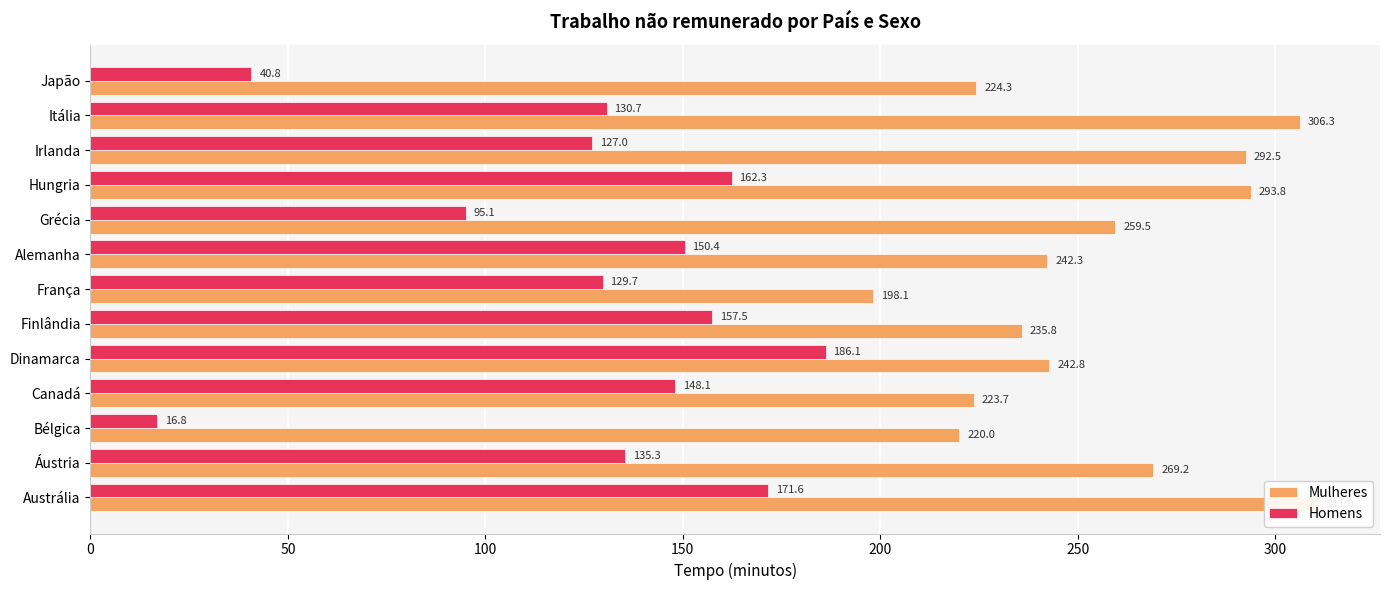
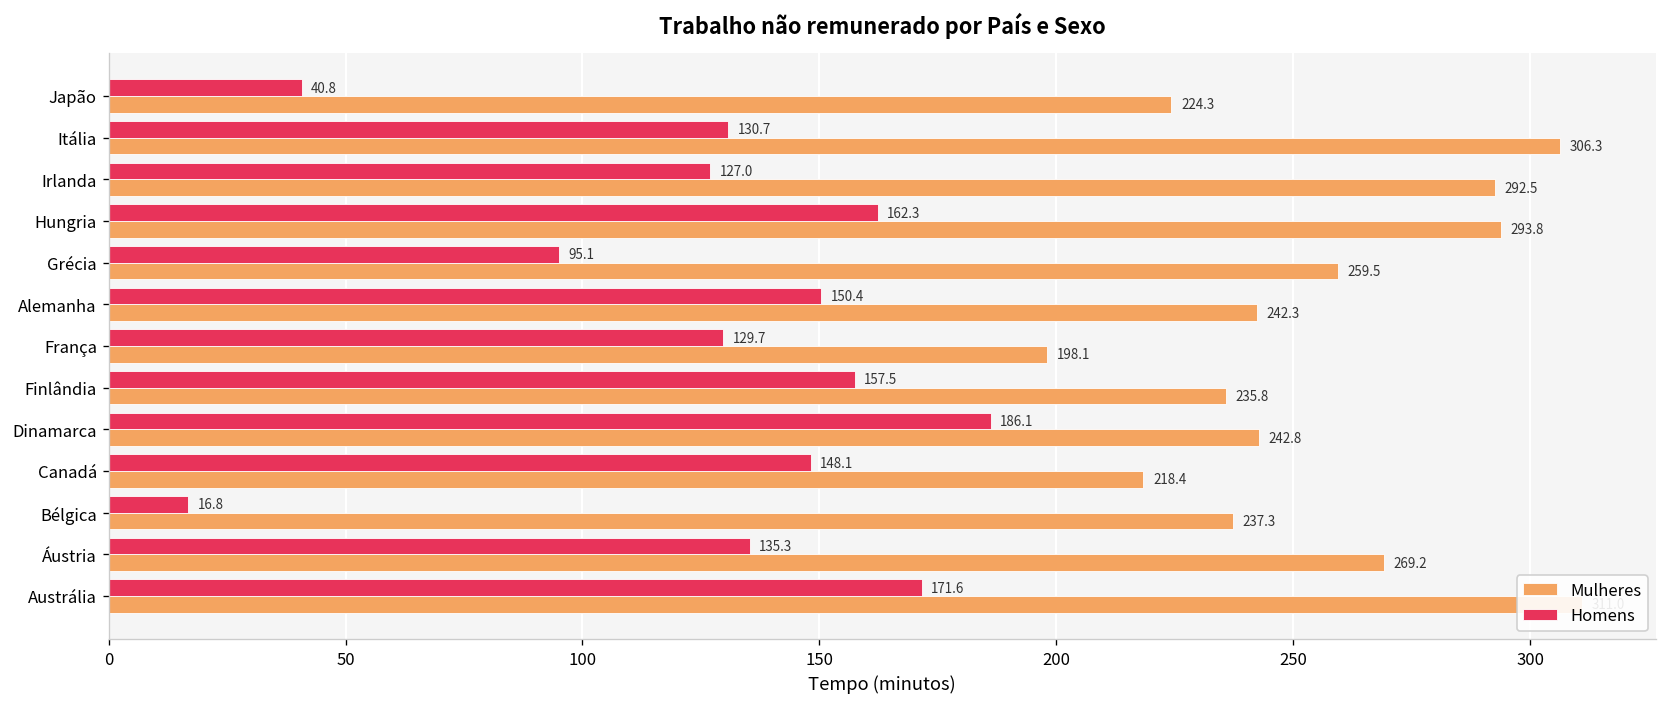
Mulheres, Canadá: 223.7 -> 218.4
Mulheres, Bélgica: 220.0 -> 237.3
